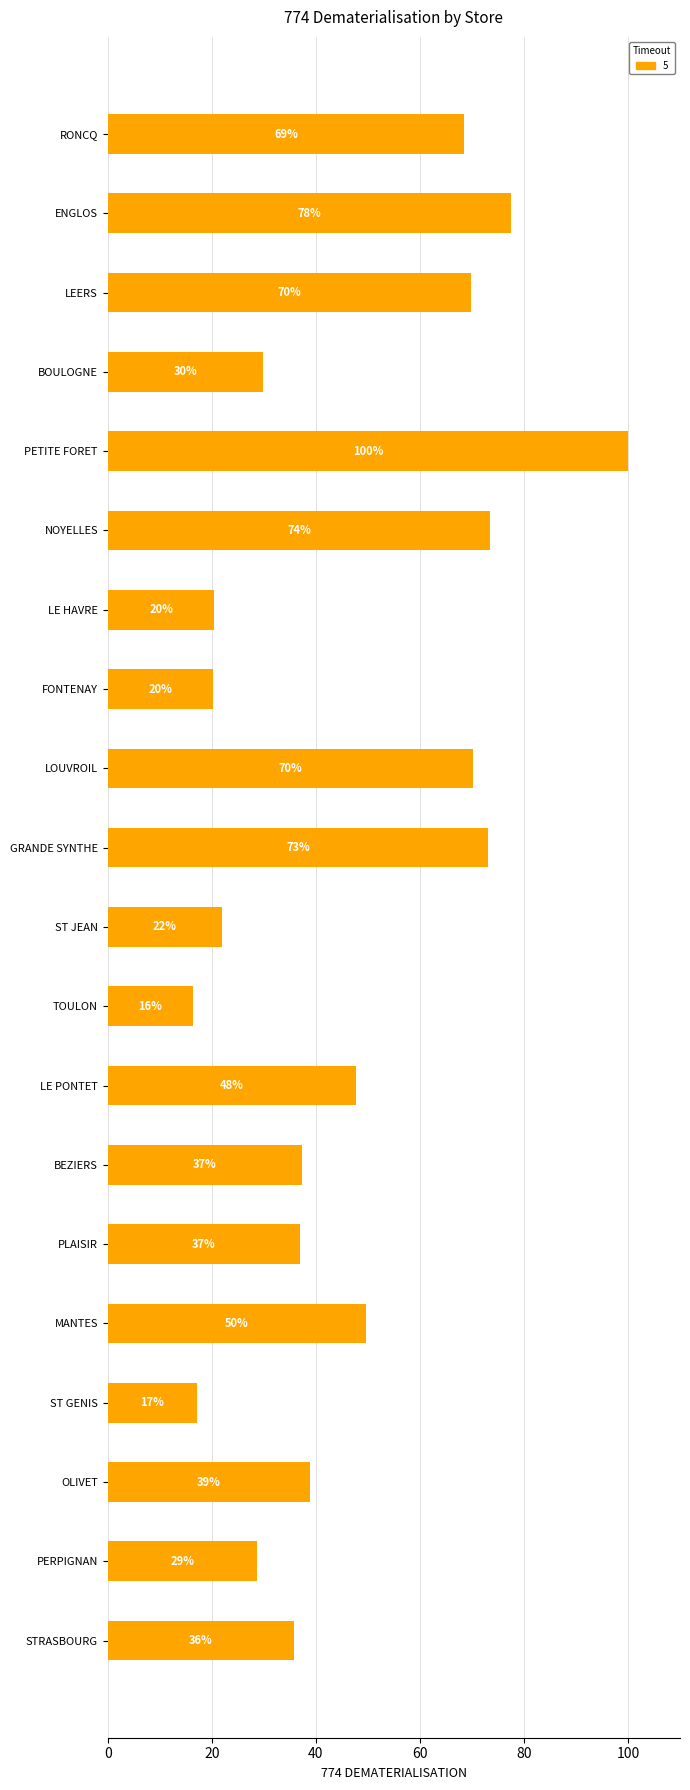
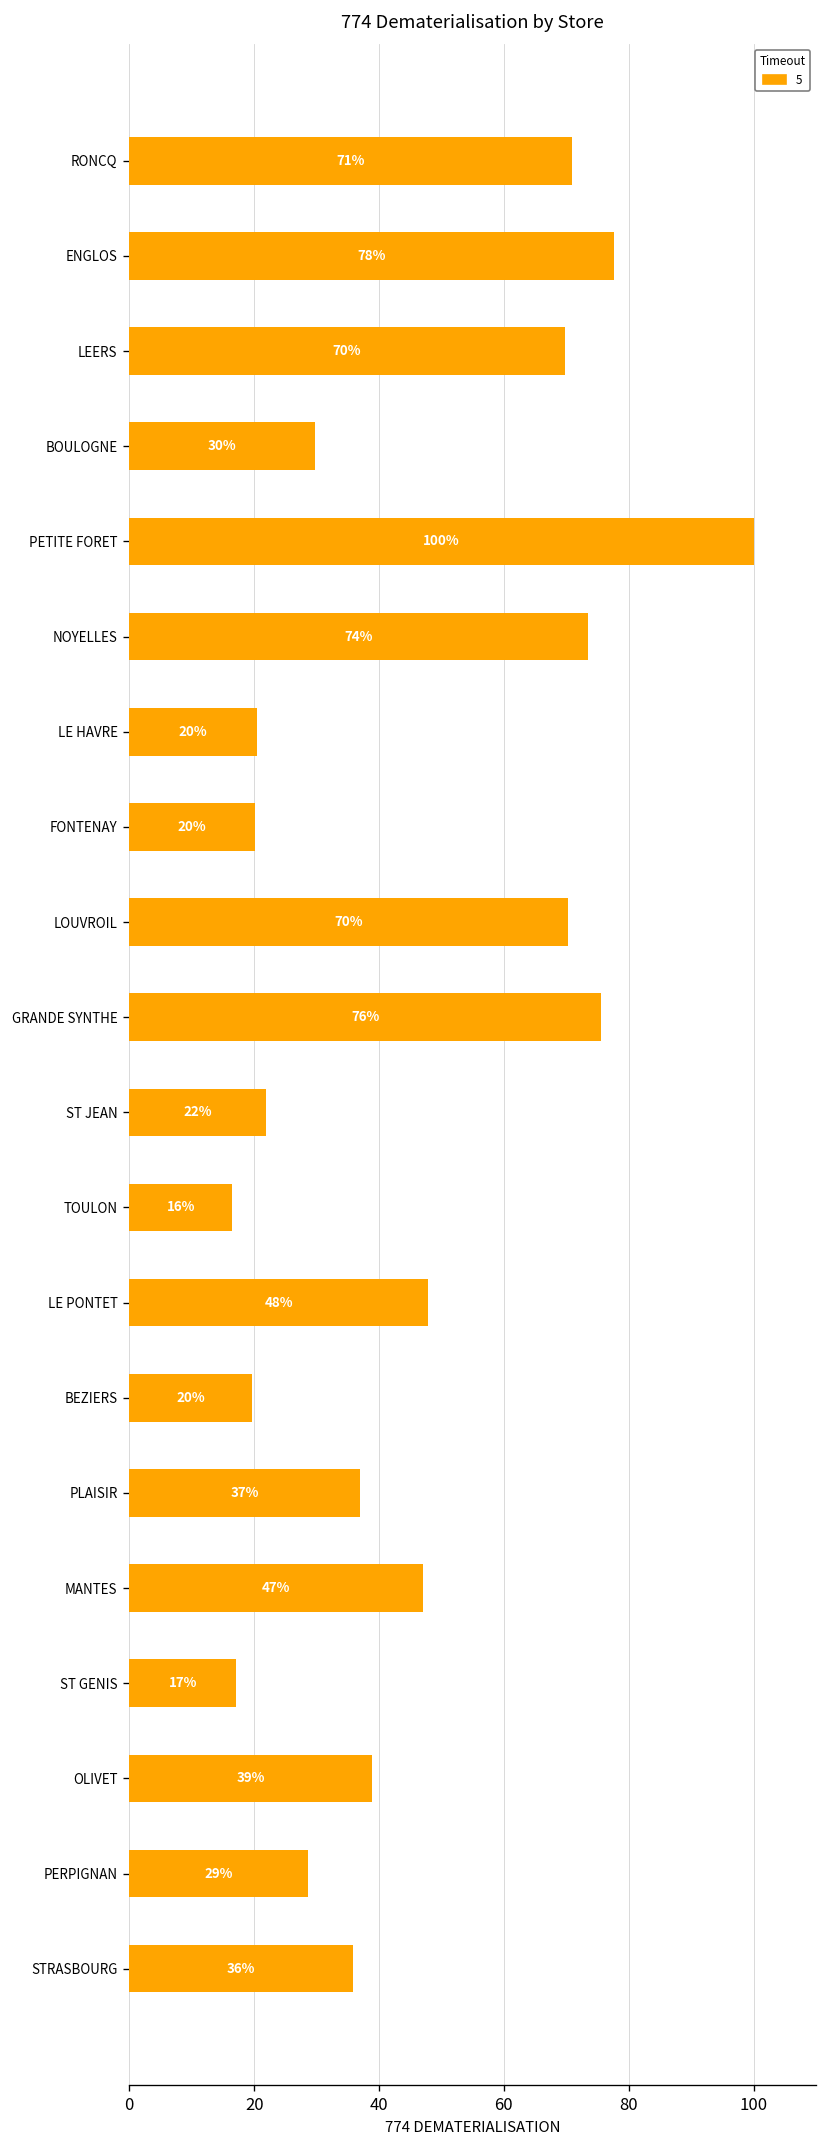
RONCQ: 69% -> 71%
GRANDE SYNTHE: 73% -> 76%
BEZIERS: 37% -> 20%
MANTES: 50% -> 47%
